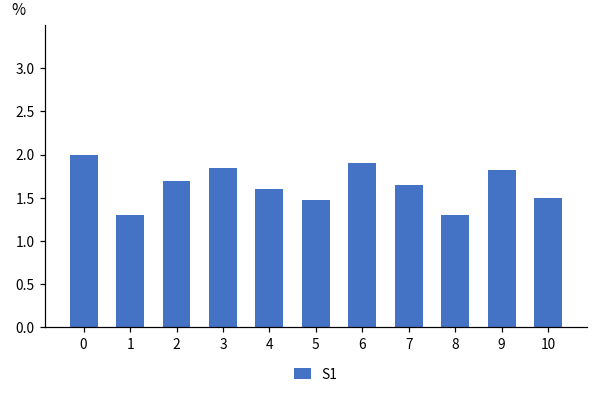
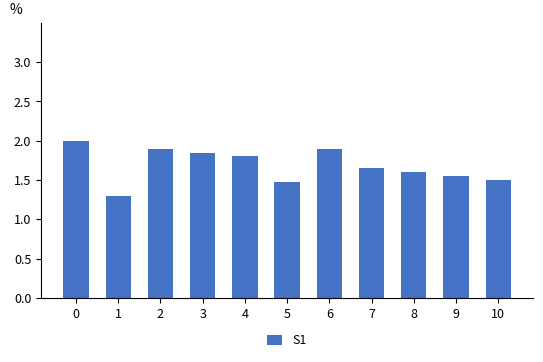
2: 1.7 -> 1.9
4: 1.6 -> 1.8
8: 1.3 -> 1.6
9: 1.8 -> 1.6
